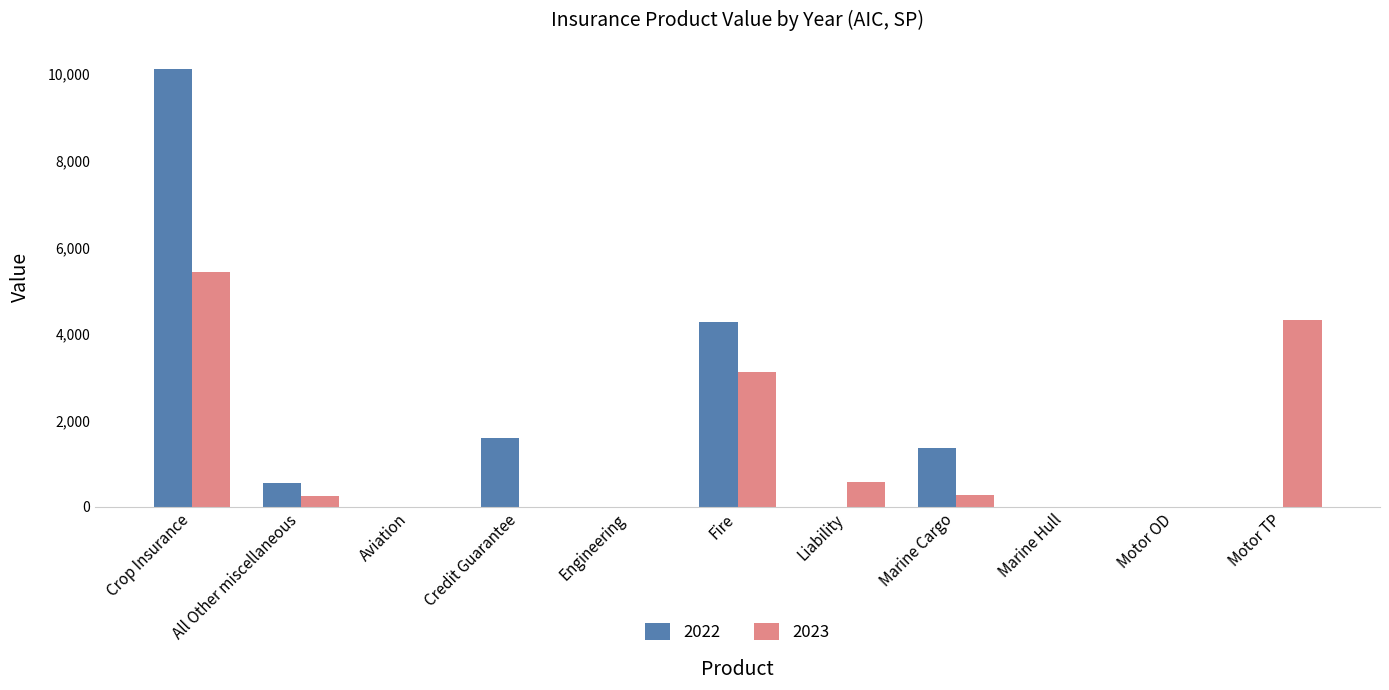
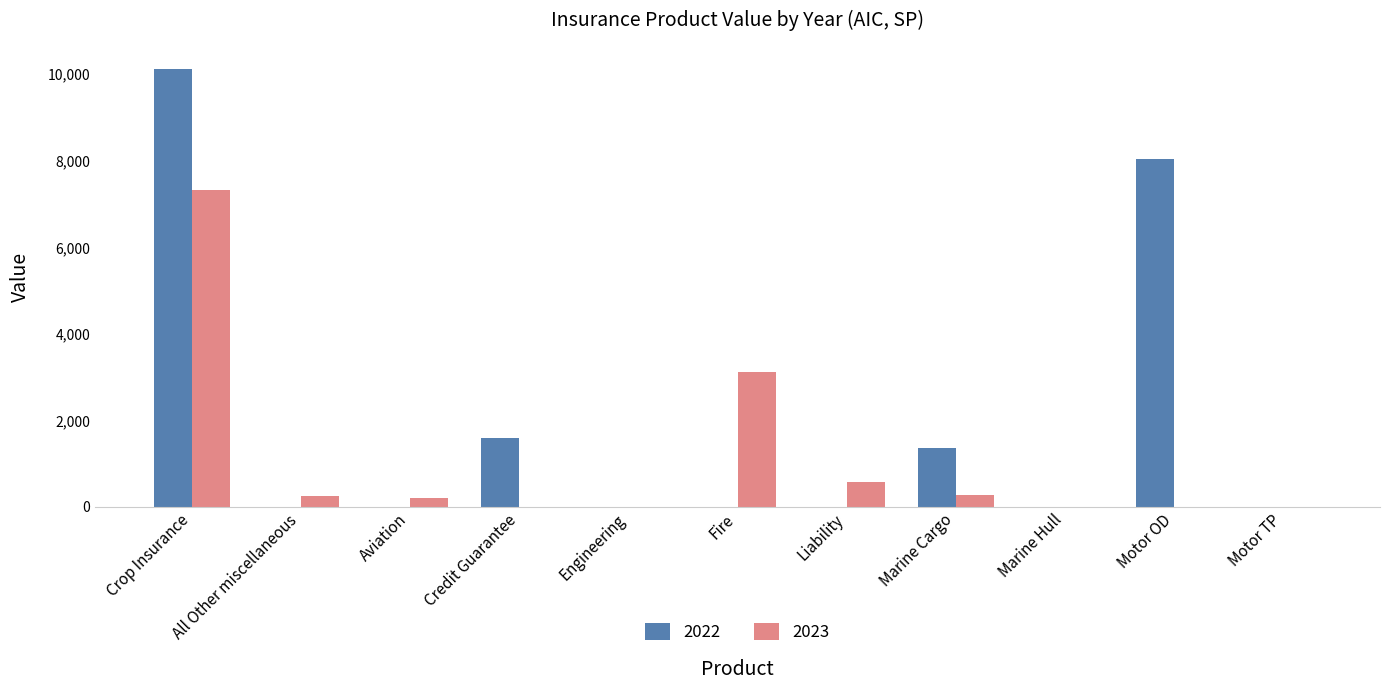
2023, Crop Insurance: 5,400 -> 7,300
2022, All Other miscellaneous: 500 -> 0
2023, Aviation: 0 -> 200
2022, Fire: 4,300 -> 0
2022, Motor OD: 0 -> 8,000
2023, Motor TP: 4,300 -> 0
